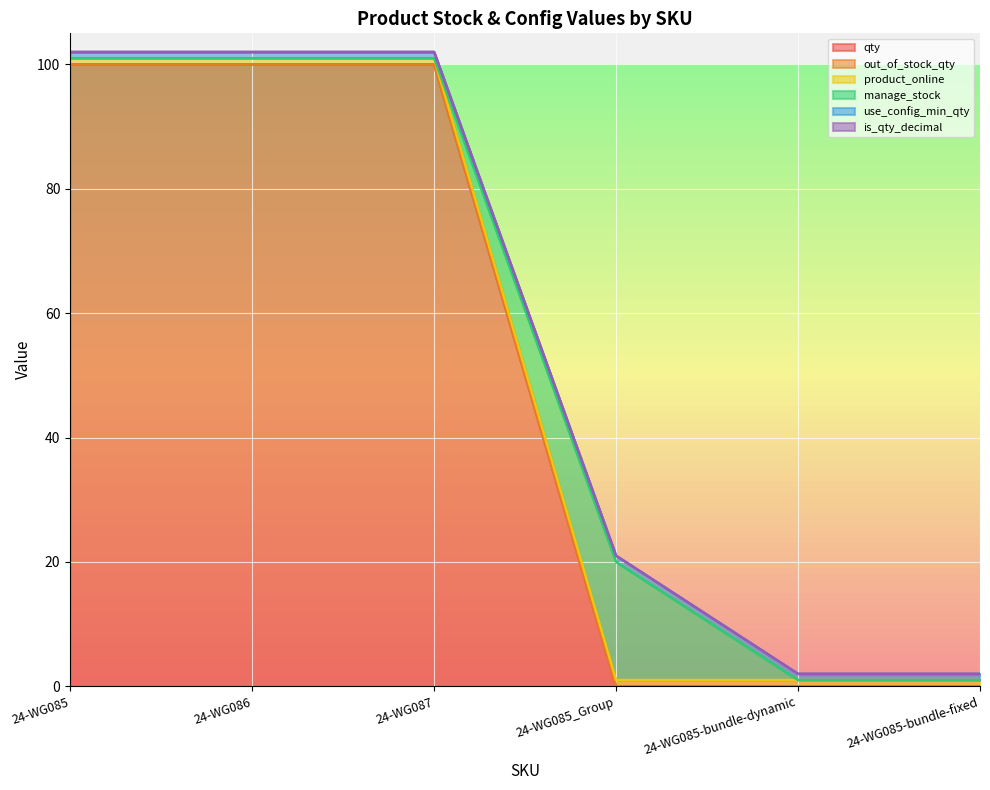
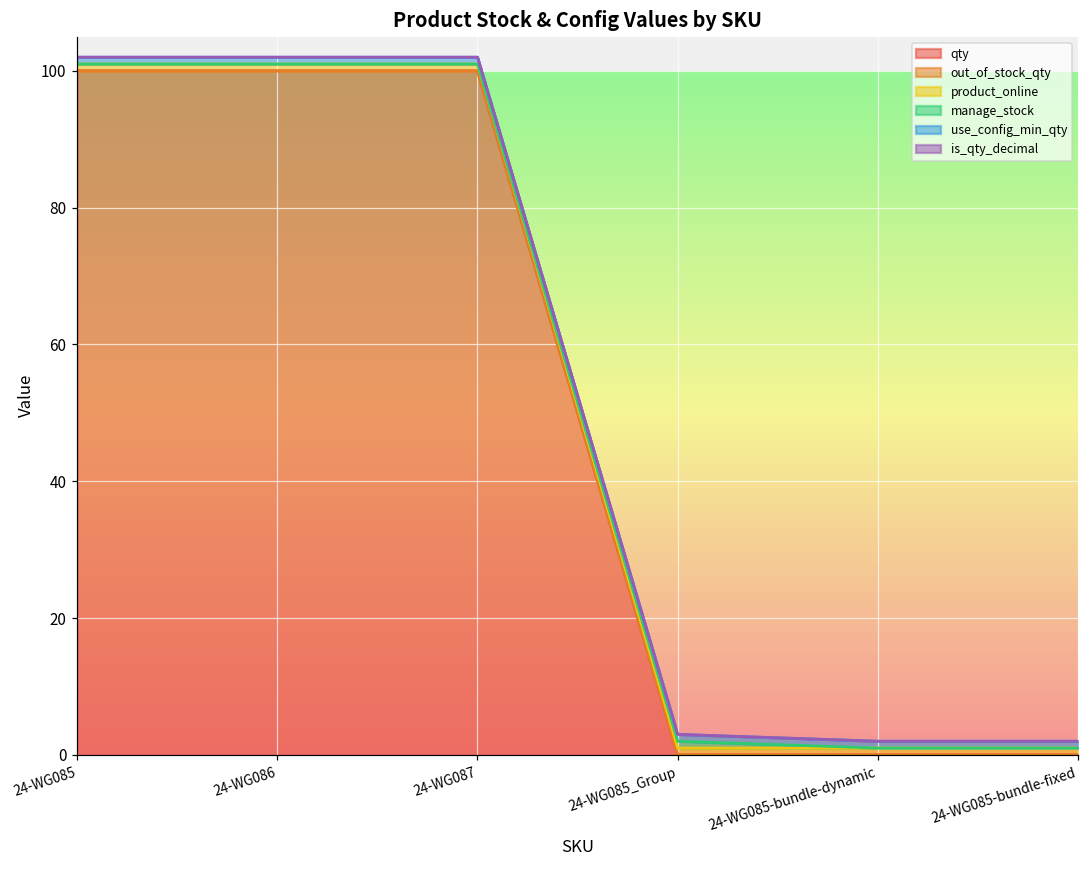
manage_stock, 24-WG085_Group: 19 -> 1
